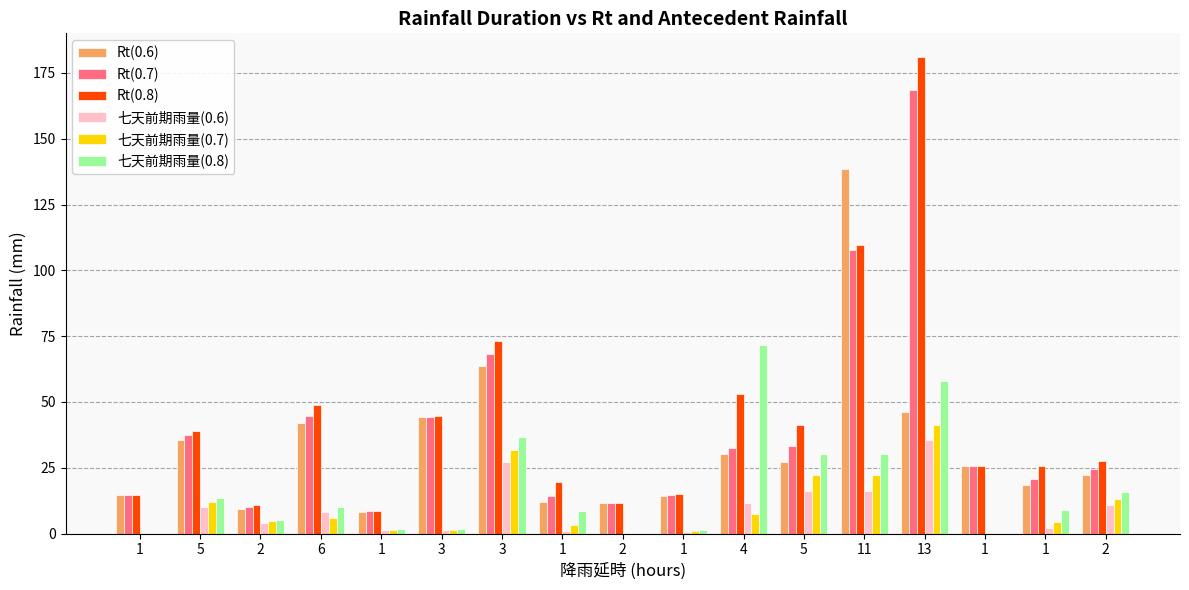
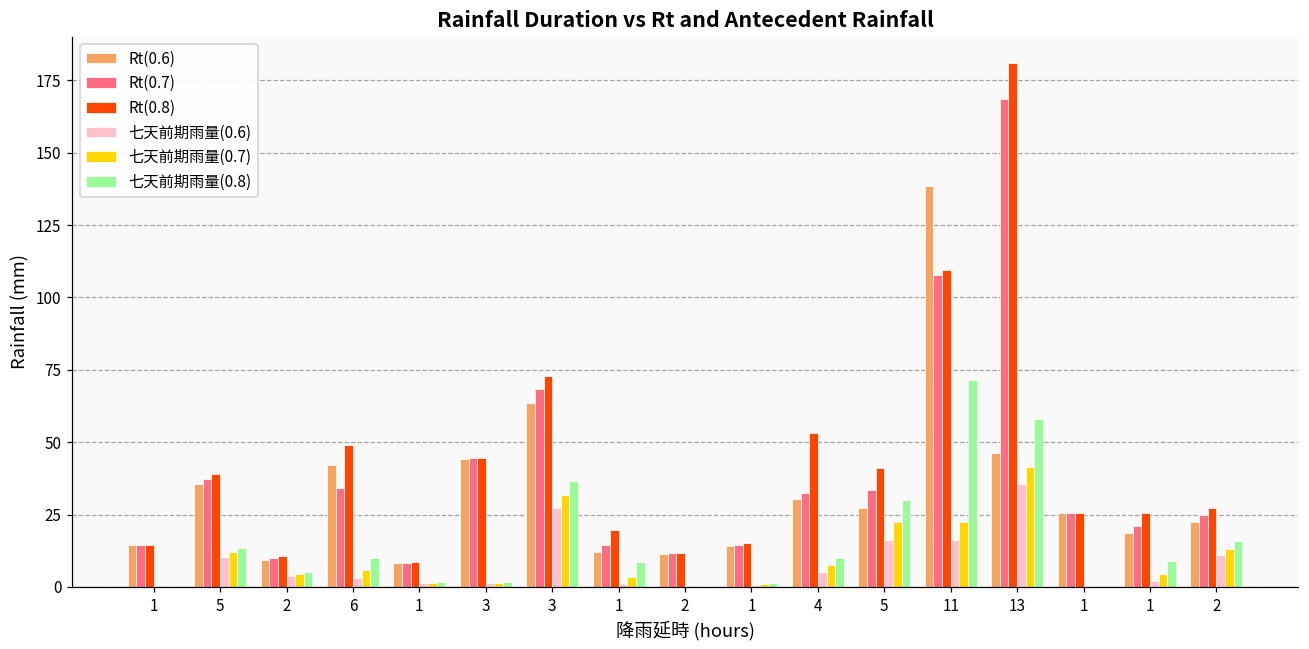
Rt(0.7), 6: 45 -> 34
七天前期雨量(0.6), 6: 8 -> 3
七天前期雨量(0.6), 4: 12 -> 5
七天前期雨量(0.8), 4: 72 -> 10
七天前期雨量(0.8), 11: 30 -> 71
